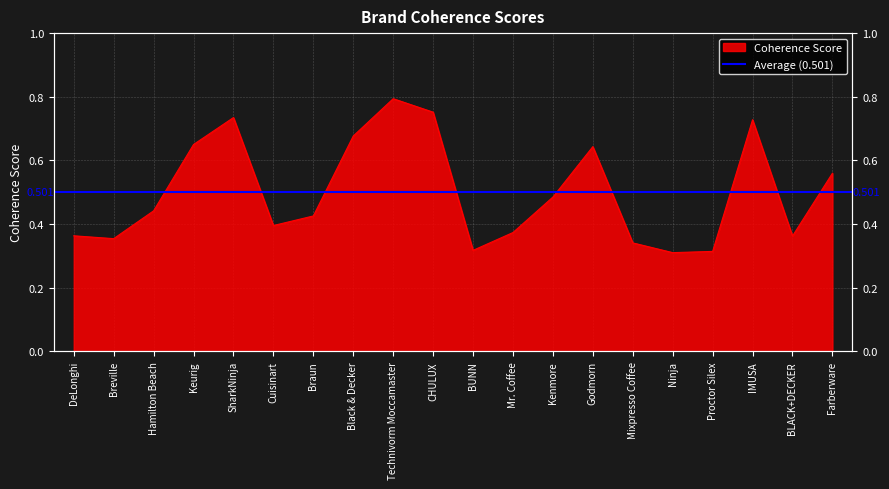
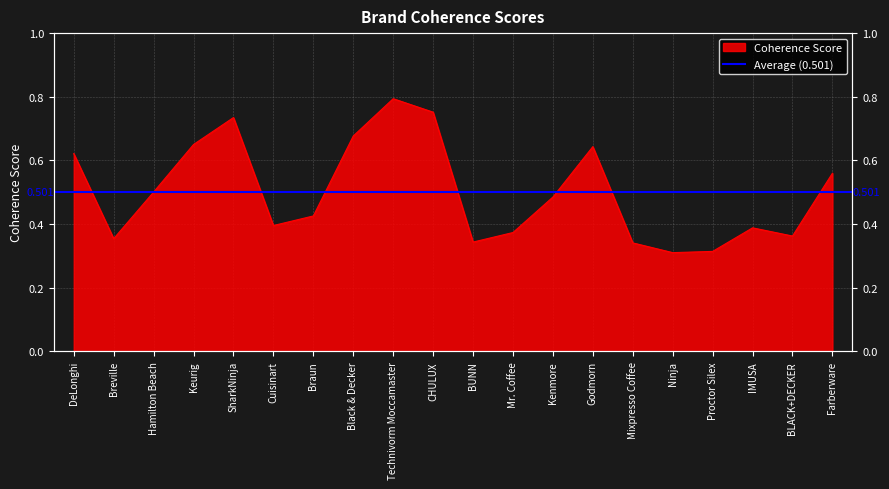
DeLonghi: 0.36 -> 0.62
Hamilton Beach: 0.44 -> 0.50
BUNN: 0.32 -> 0.34
IMUSA: 0.73 -> 0.39
